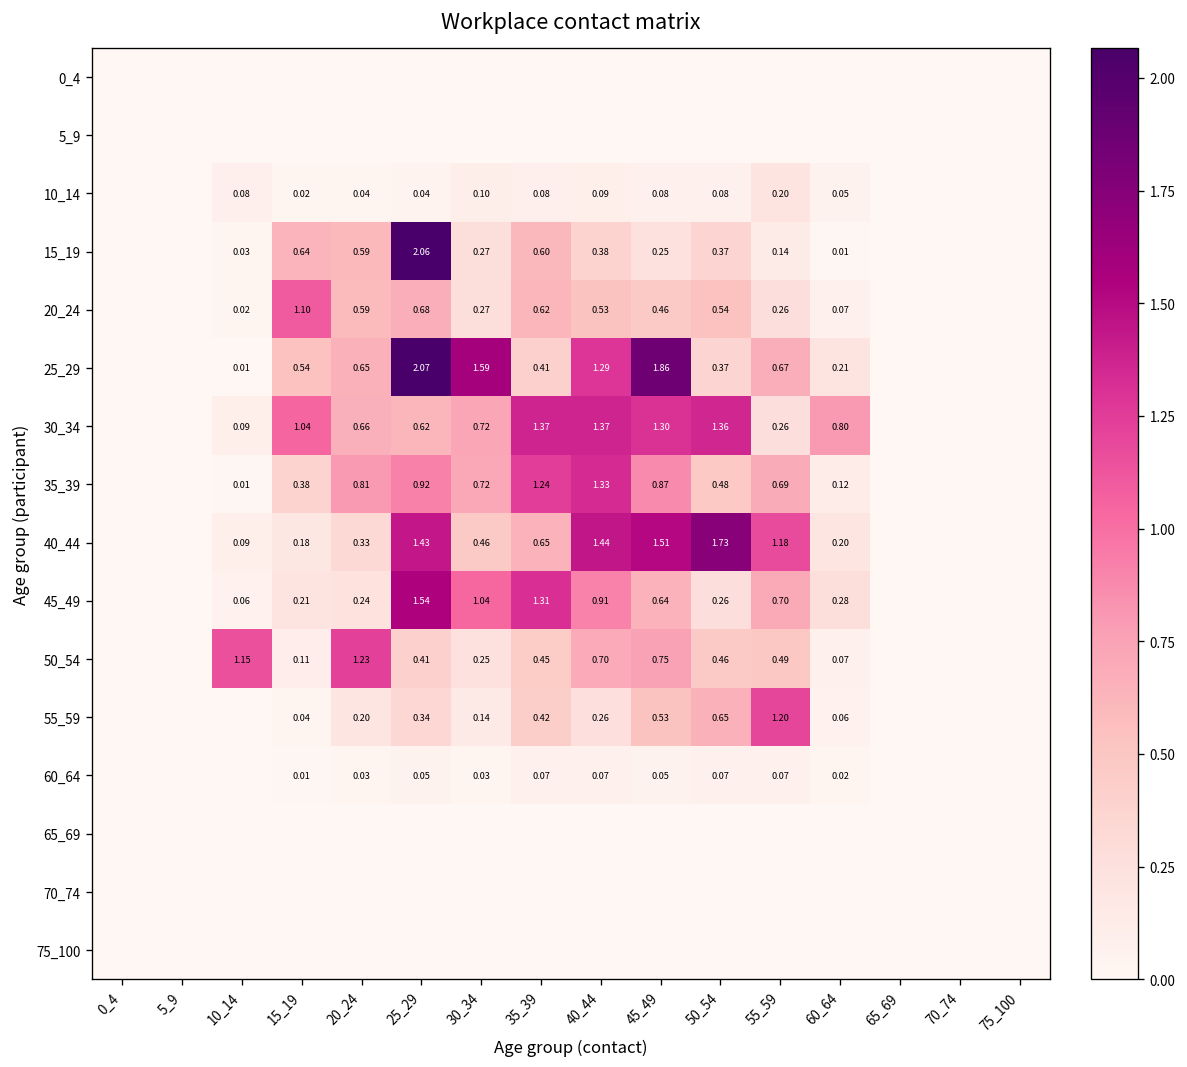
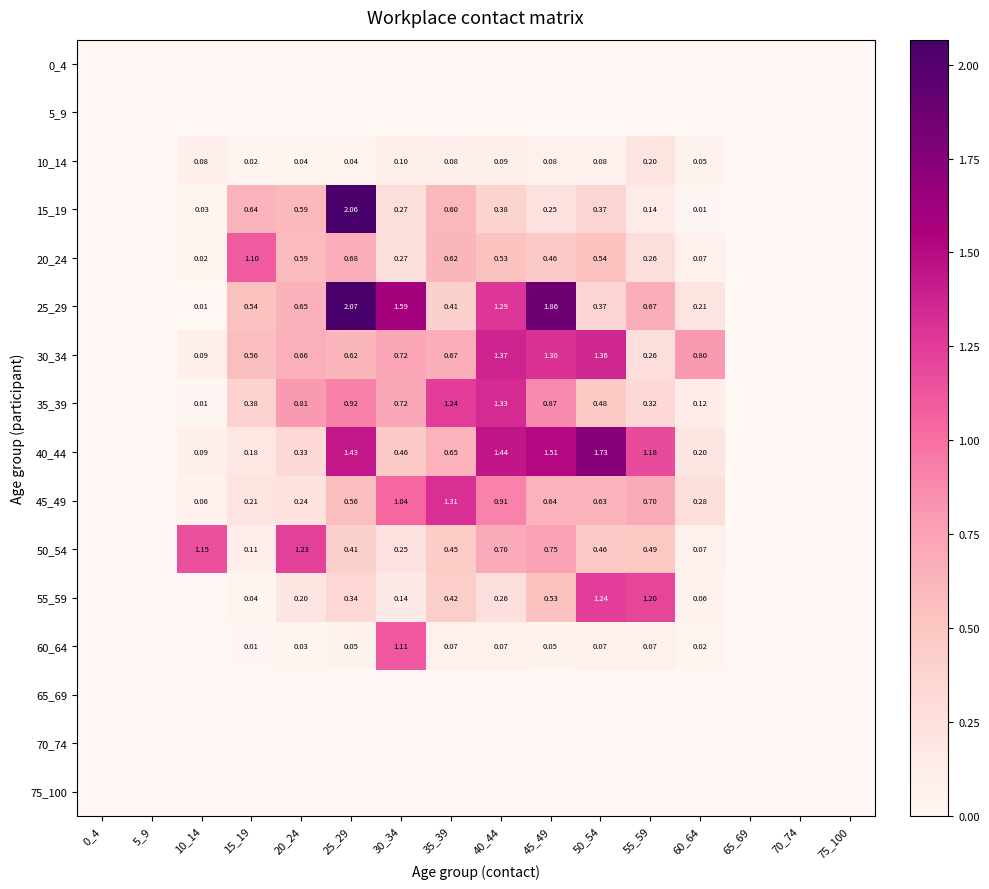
30_34, 15_19: 1.04 -> 0.56
30_34, 35_39: 1.37 -> 0.67
35_39, 55_59: 0.69 -> 0.32
45_49, 25_29: 1.54 -> 0.56
45_49, 50_54: 0.26 -> 0.63
55_59, 50_54: 0.65 -> 1.24
60_64, 30_34: 0.03 -> 1.11
